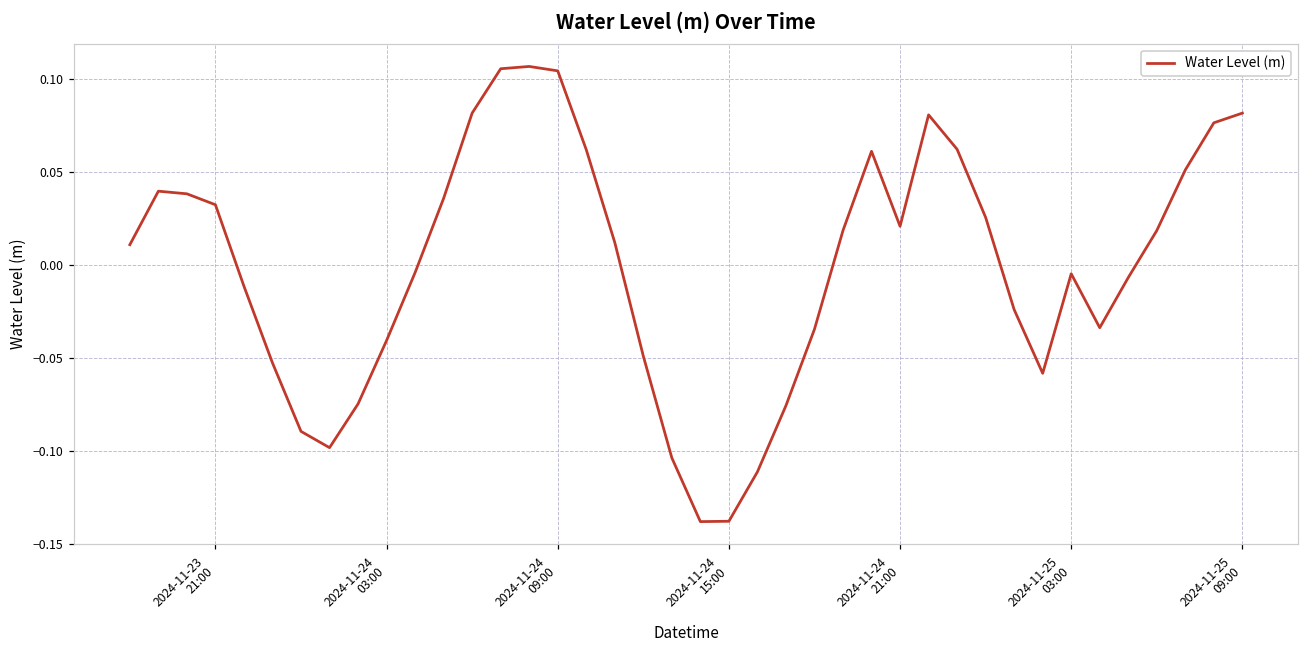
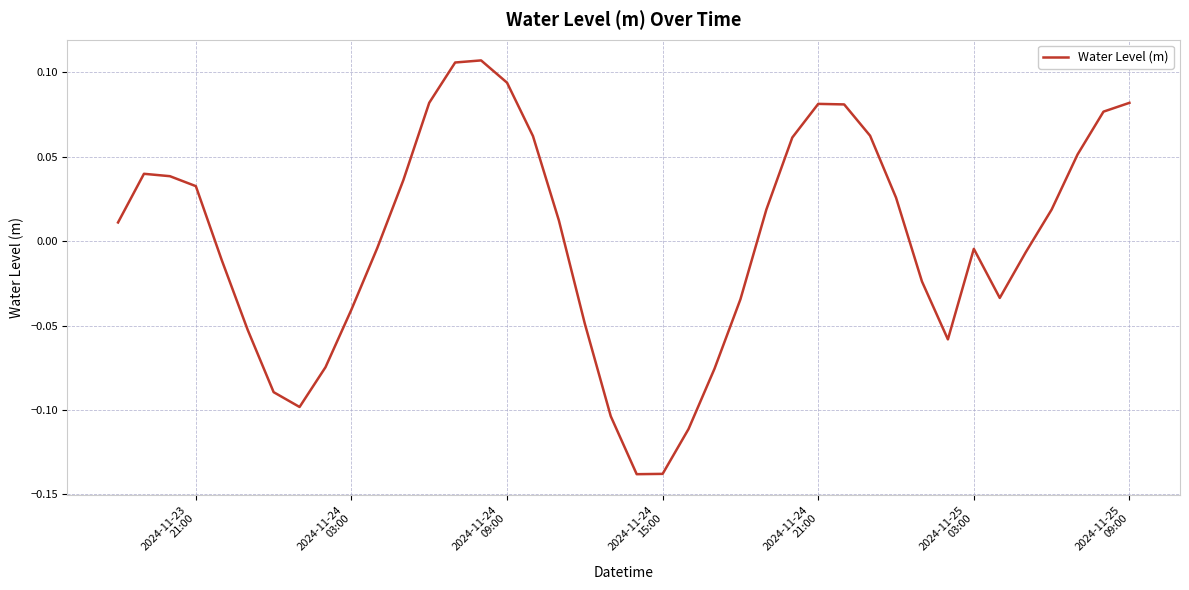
2024-11-24 09:00: 0.105 -> 0.094
2024-11-24 21:00: 0.021 -> 0.081
